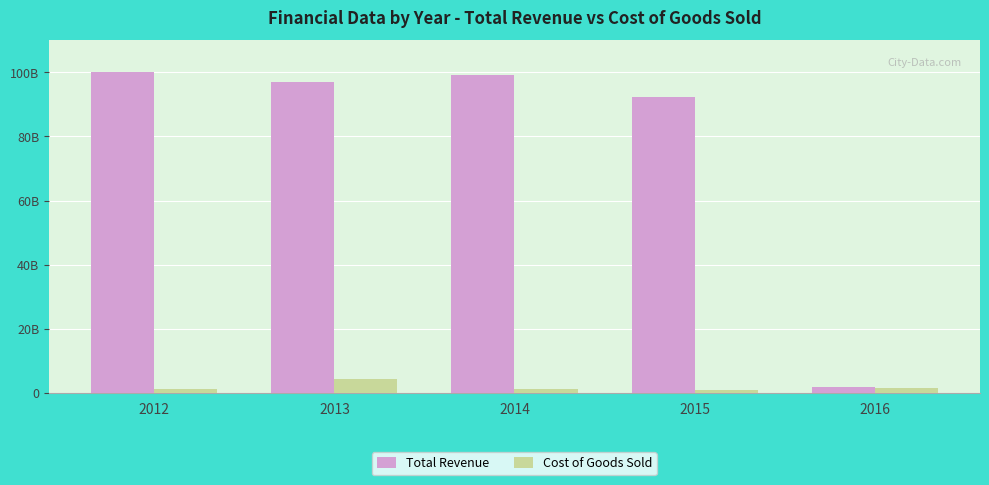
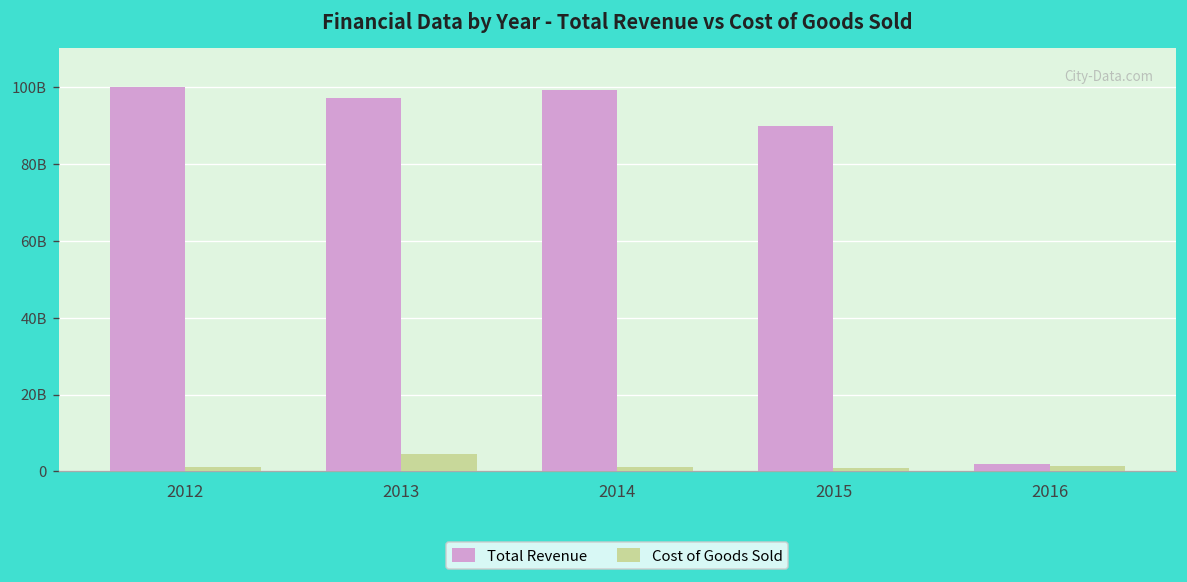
Total Revenue, 2015: 92000000000 -> 90000000000
